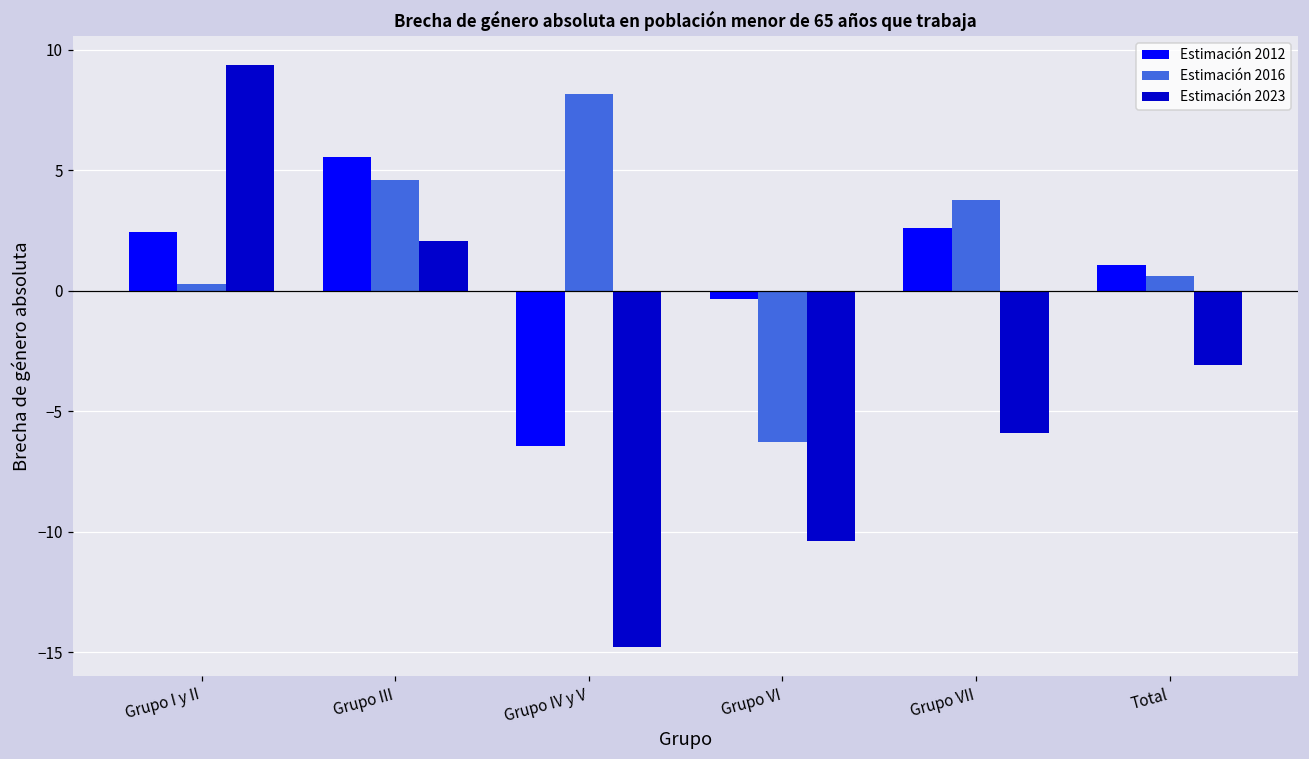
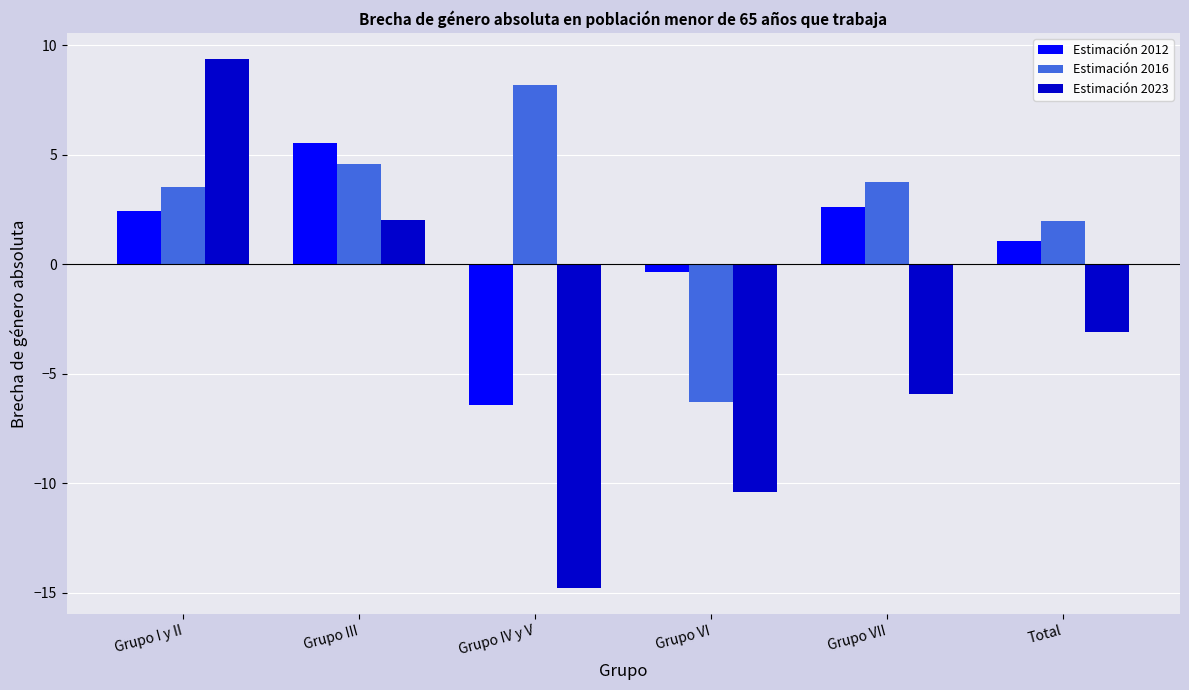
Estimación 2016, Grupo I y II: 0.3 -> 3.5
Estimación 2016, Total: 0.6 -> 2.0
